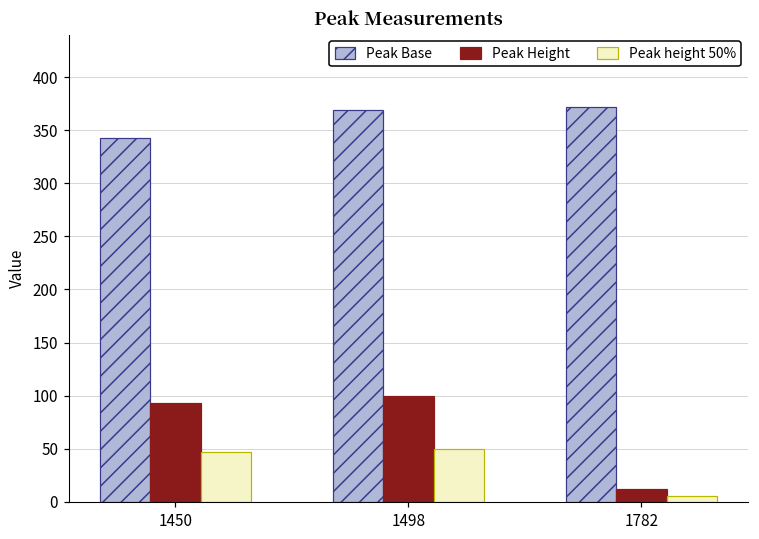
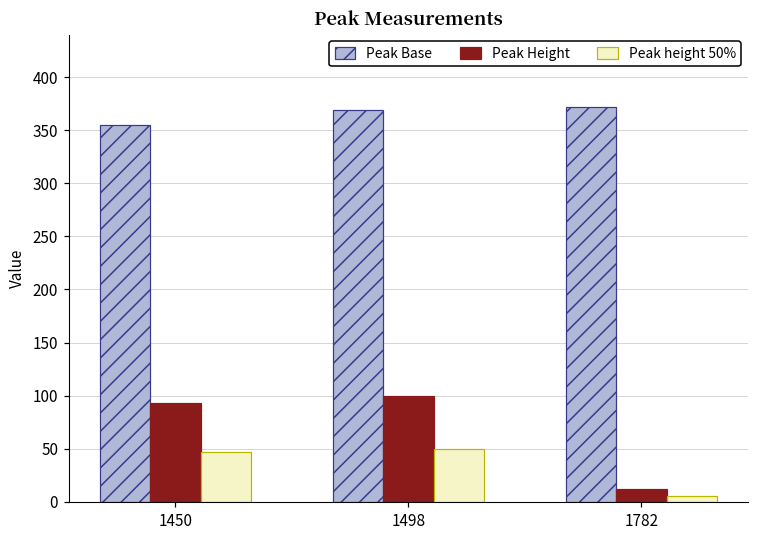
Peak Base, 1450: 340 -> 360
